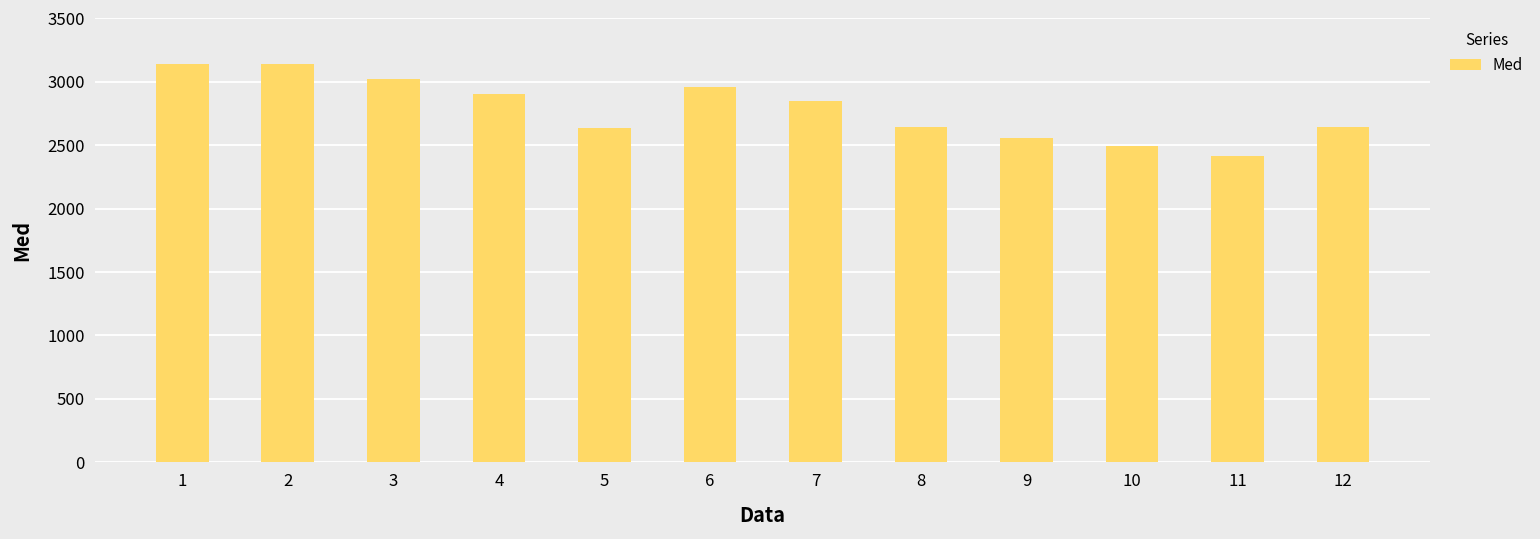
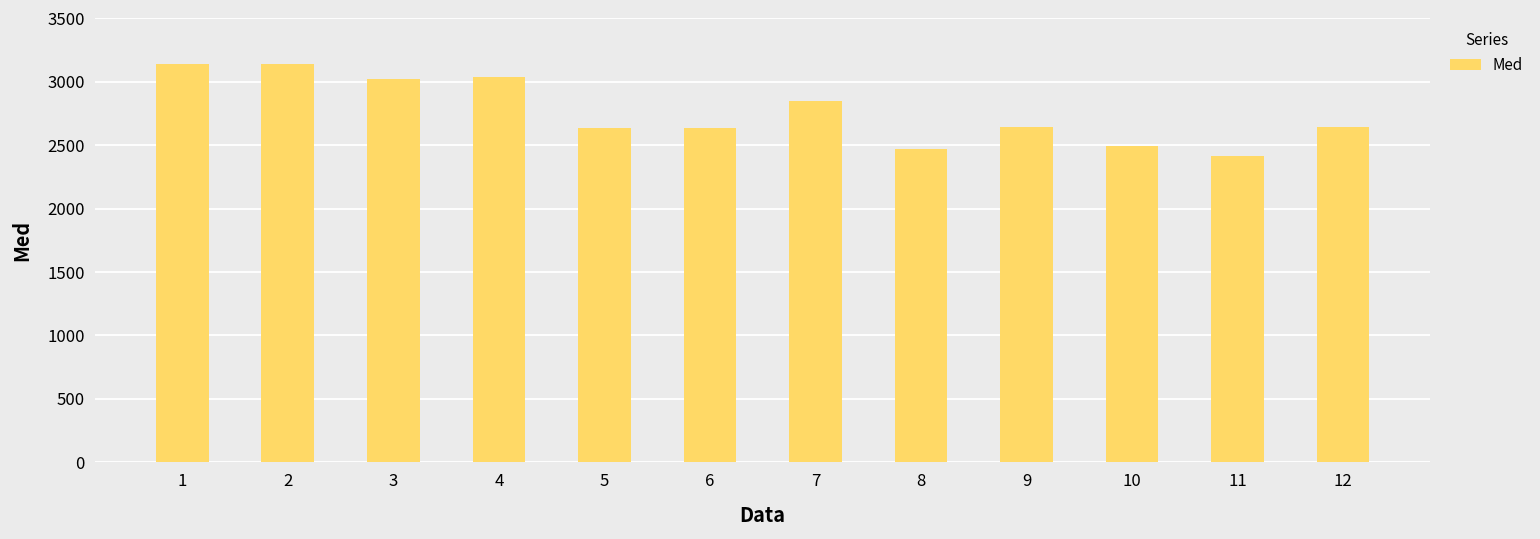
4: 2900 -> 3030
6: 2960 -> 2630
8: 2640 -> 2470
9: 2550 -> 2640
